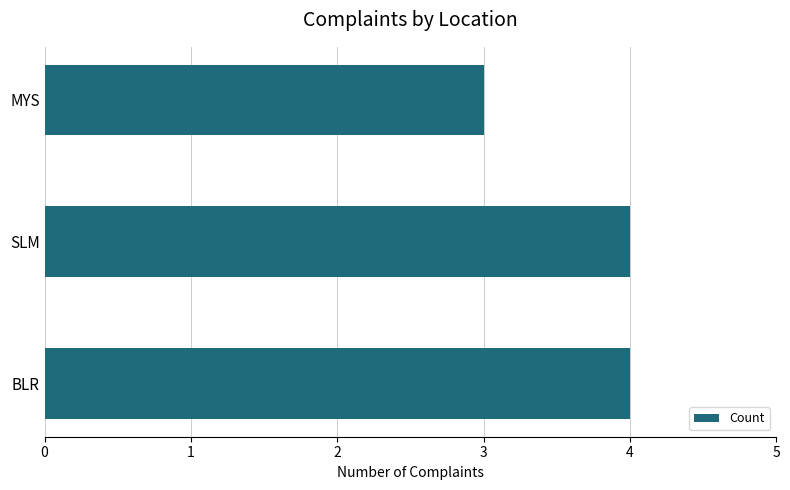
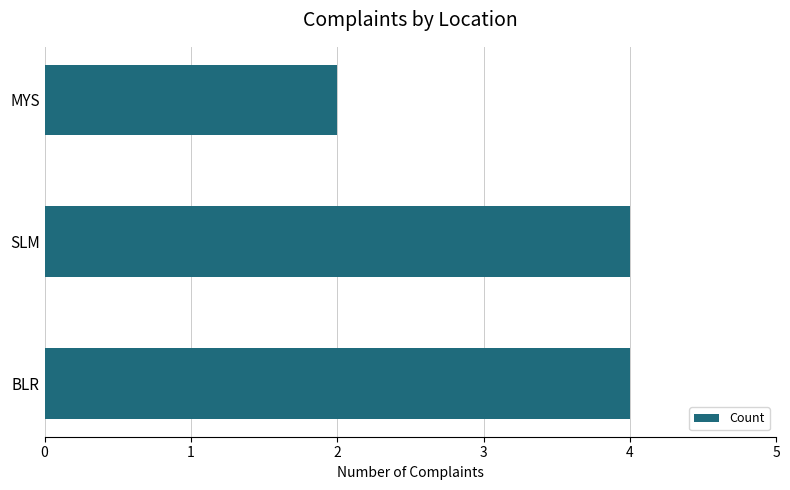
MYS: 3 -> 2
